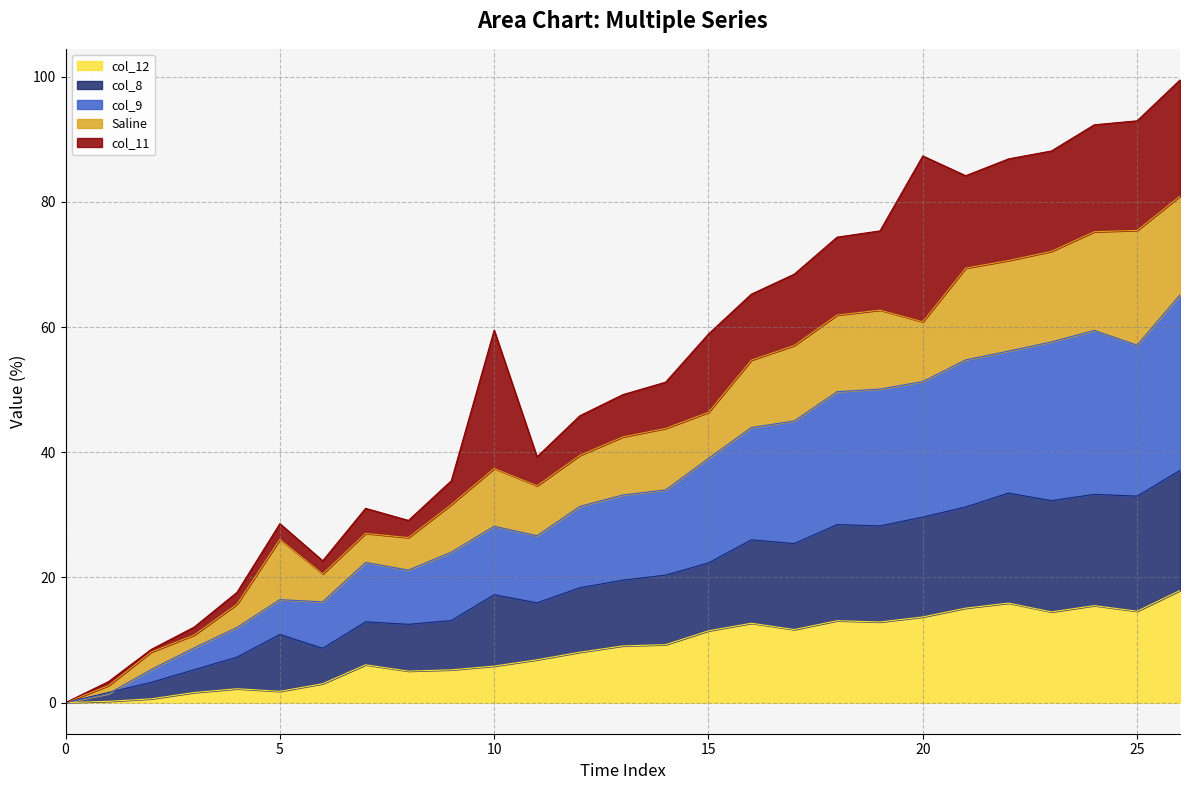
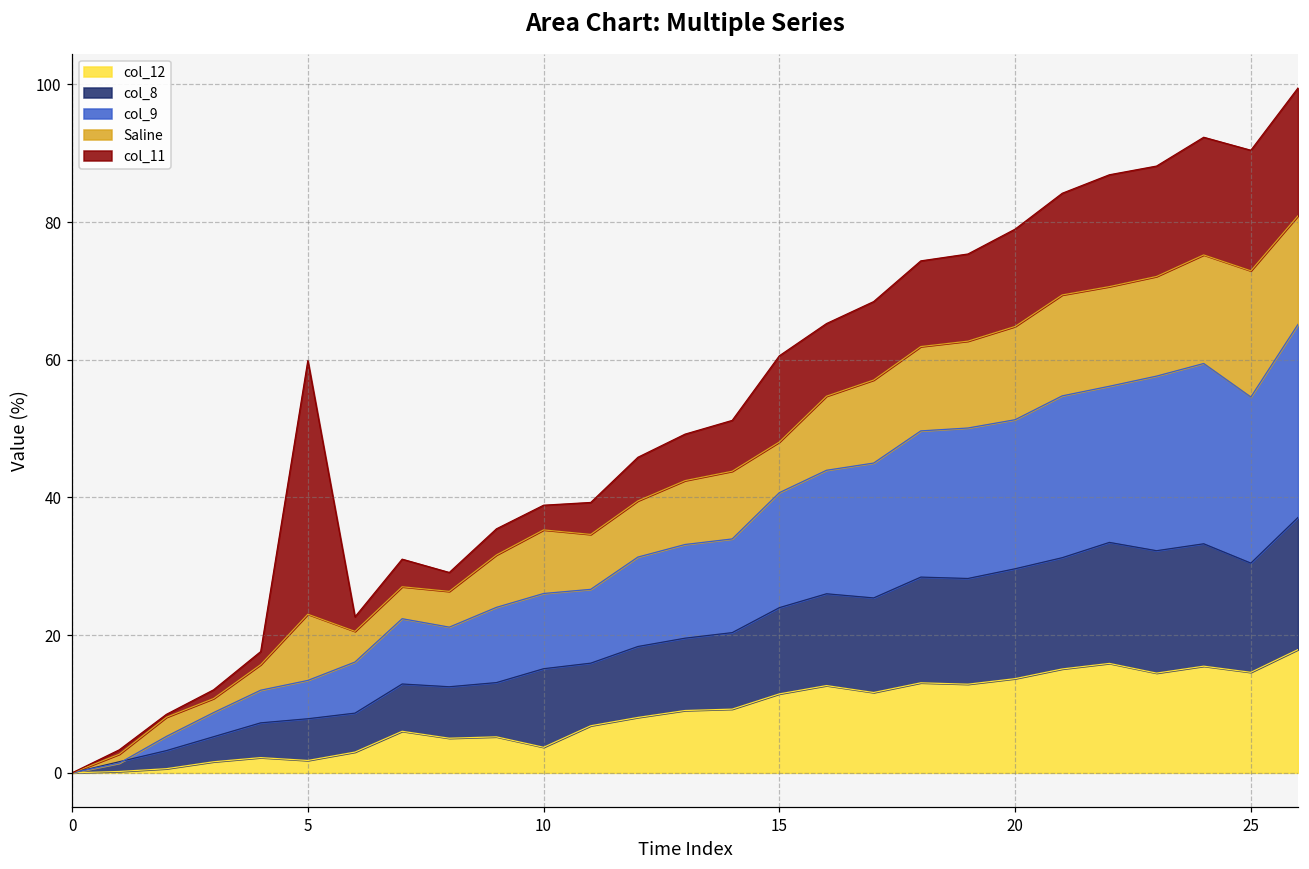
col_8, 5: 9 -> 6
col_11, 5: 3 -> 37
col_12, 10: 6 -> 4
col_11, 10: 22 -> 4
col_8, 15: 11 -> 13
Saline, 20: 10 -> 14
col_11, 20: 26 -> 14
col_8, 25: 18 -> 16
